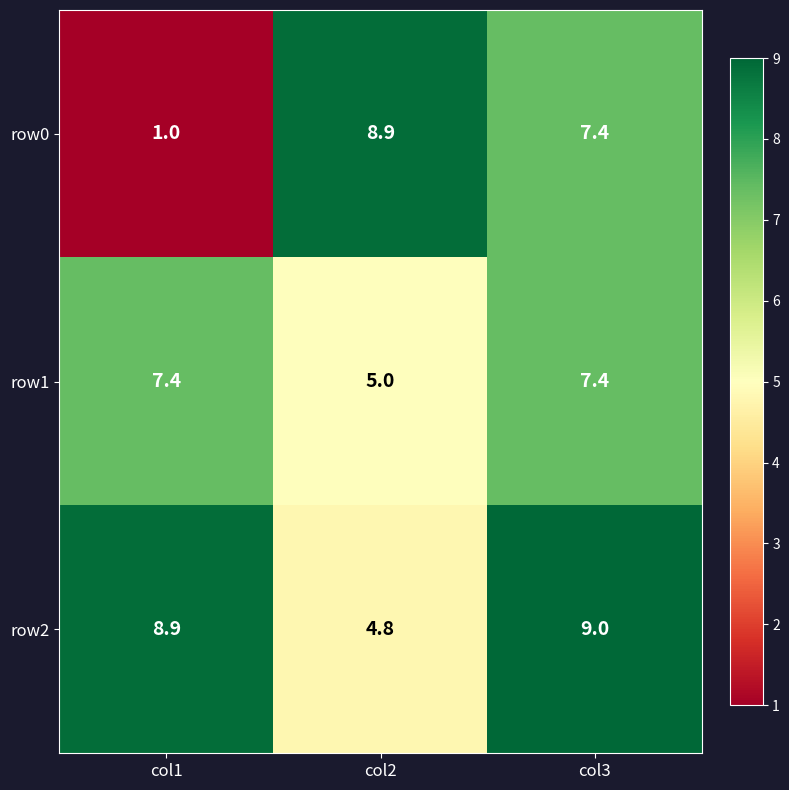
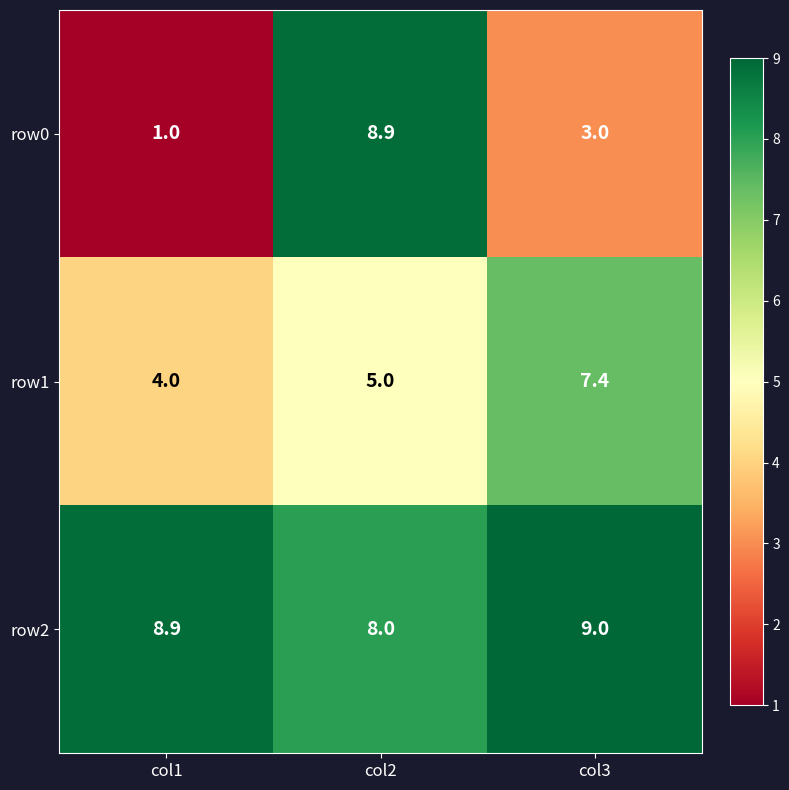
row0, col3: 7.4 -> 3.0
row1, col1: 7.4 -> 4.0
row2, col2: 4.8 -> 8.0
